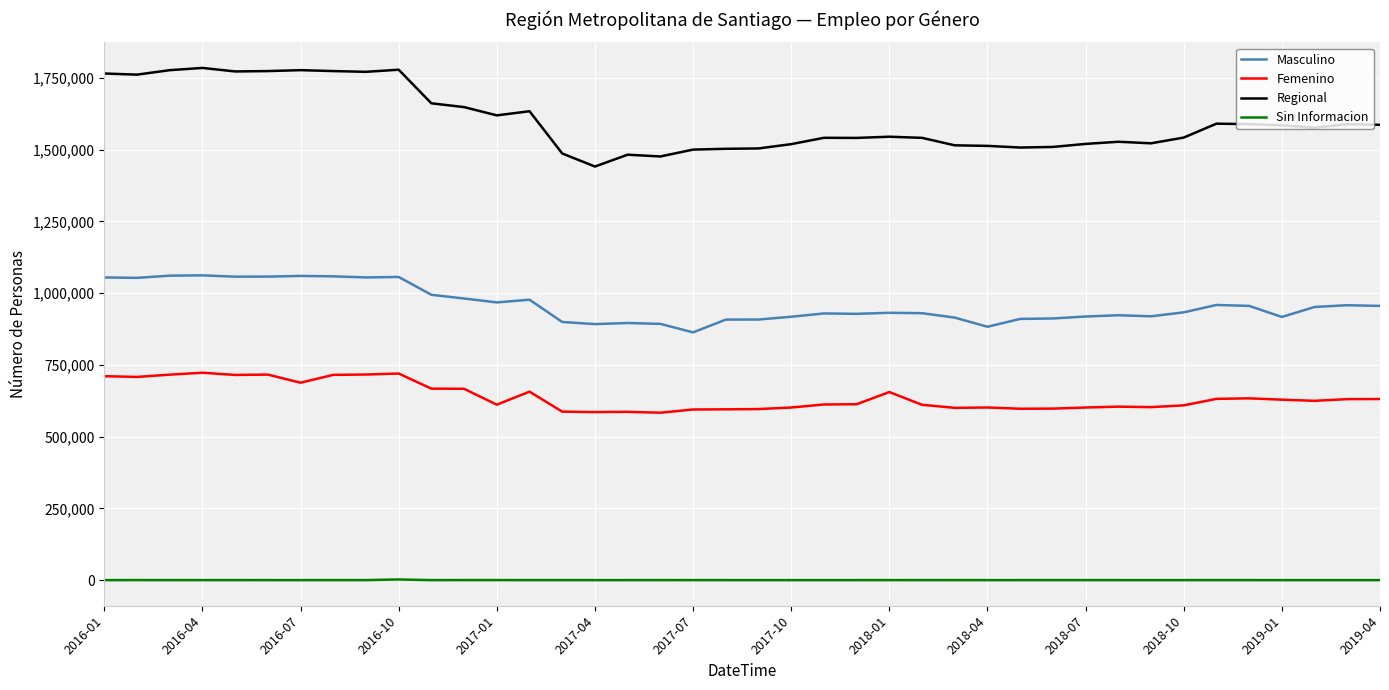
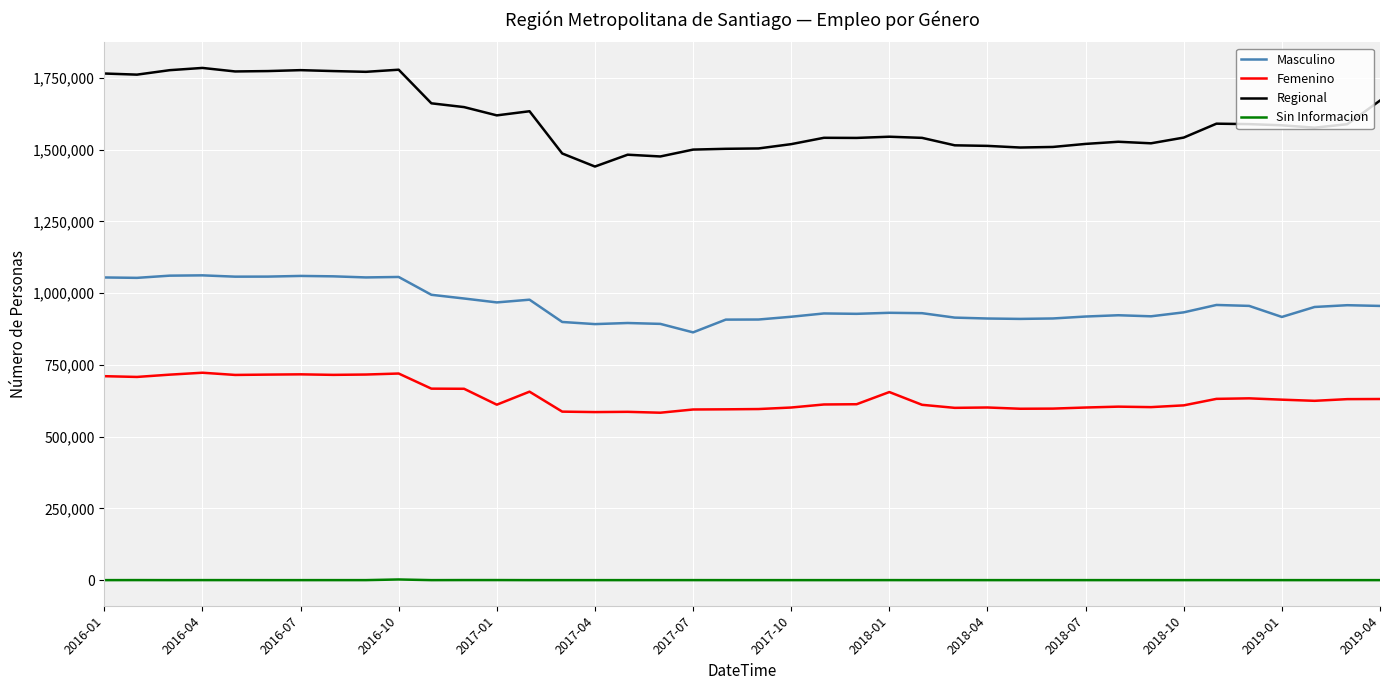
Femenino, 2016-07: 690,000 -> 720,000
Masculino, 2018-04: 880,000 -> 910,000
Regional, 2019-04: 1,590,000 -> 1,670,000
